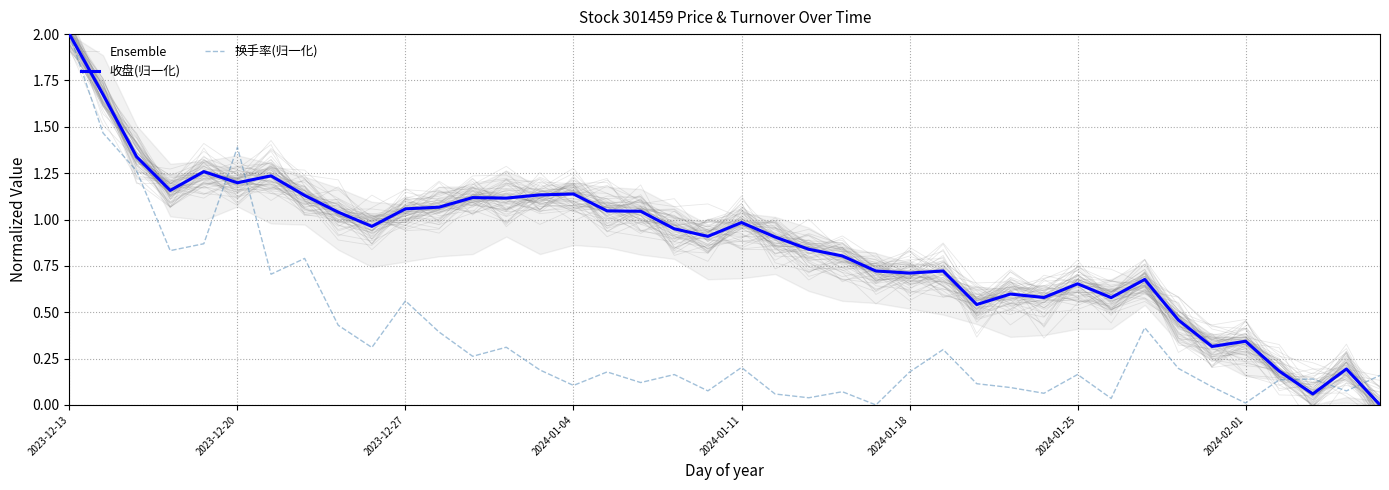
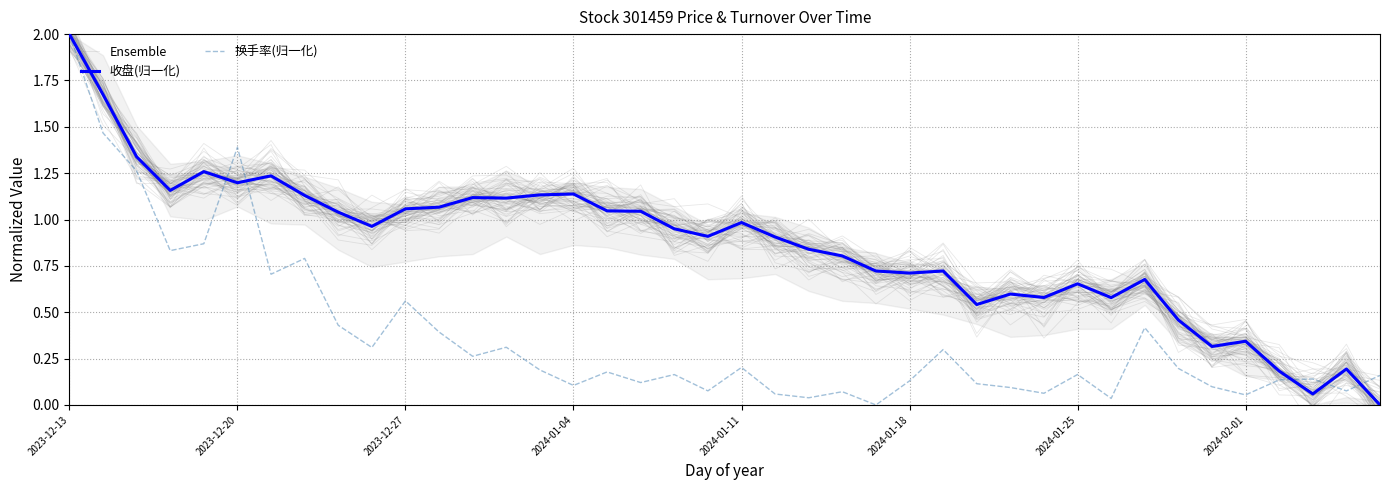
换手率(归一化), 2024-01-18: 0.18 -> 0.13
换手率(归一化), 2024-02-01: 0.01 -> 0.05
